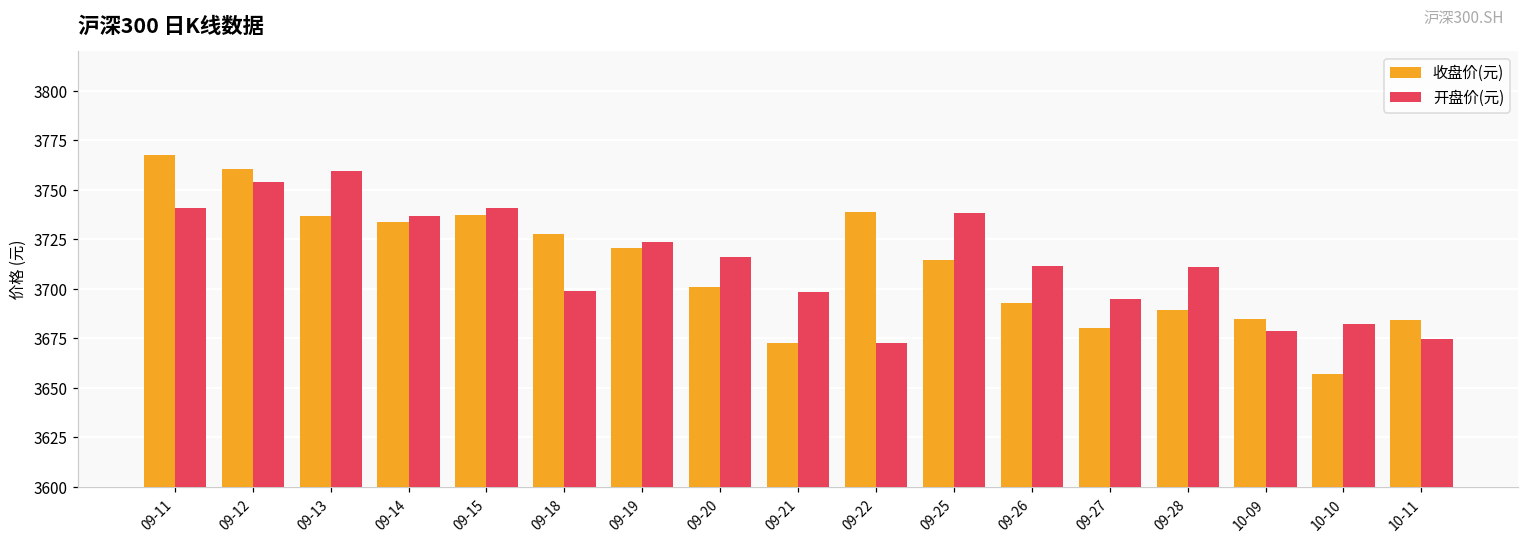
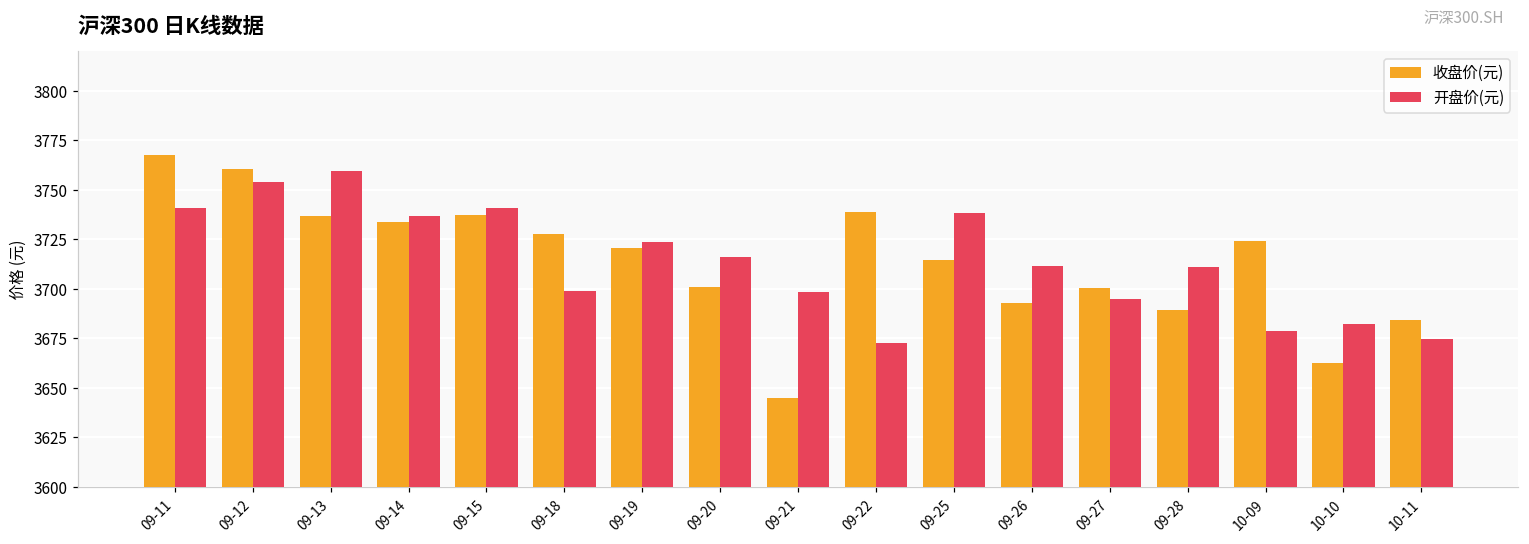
收盘价(元), 09-21: 3672 -> 3645
收盘价(元), 09-27: 3680 -> 3701
收盘价(元), 10-09: 3685 -> 3724
收盘价(元), 10-10: 3657 -> 3662
